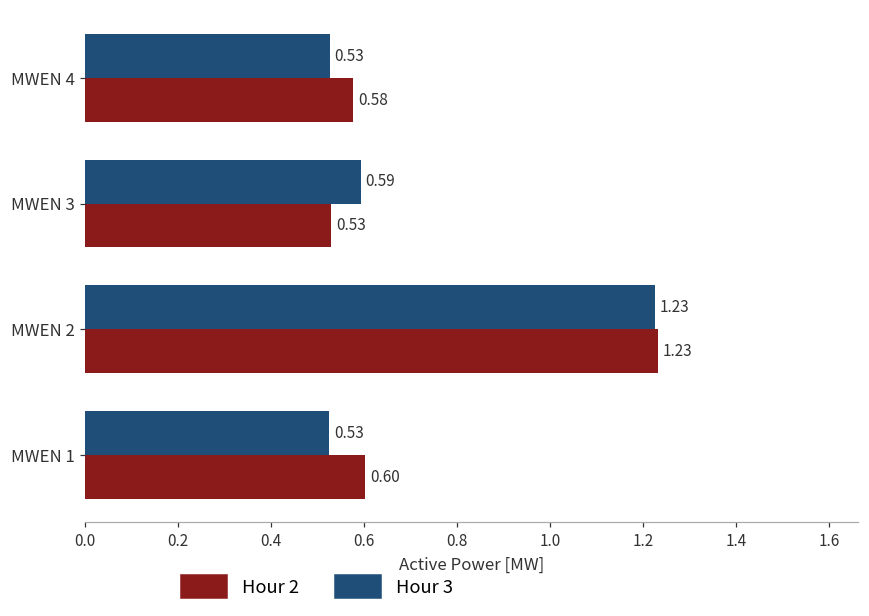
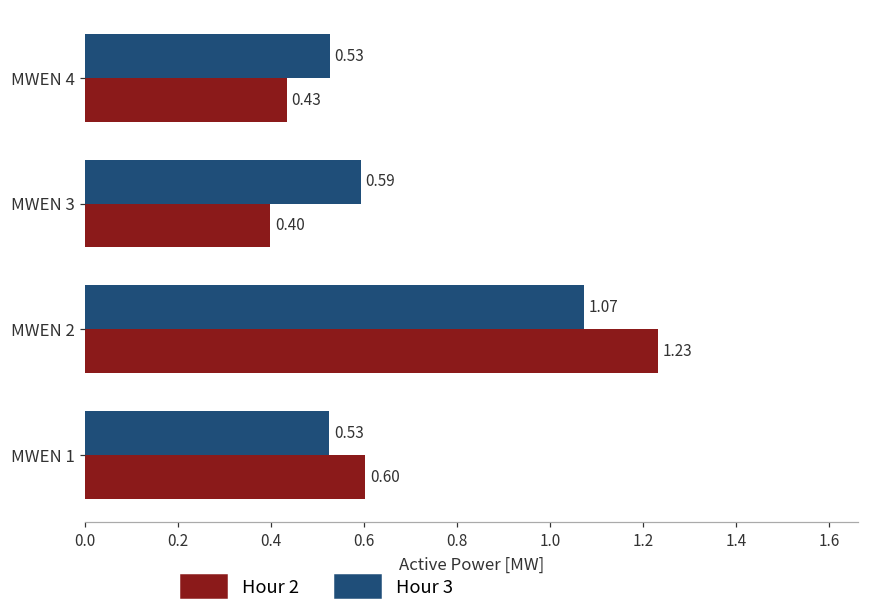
Hour 2, MWEN 4: 0.58 -> 0.43
Hour 2, MWEN 3: 0.53 -> 0.40
Hour 3, MWEN 2: 1.23 -> 1.07
